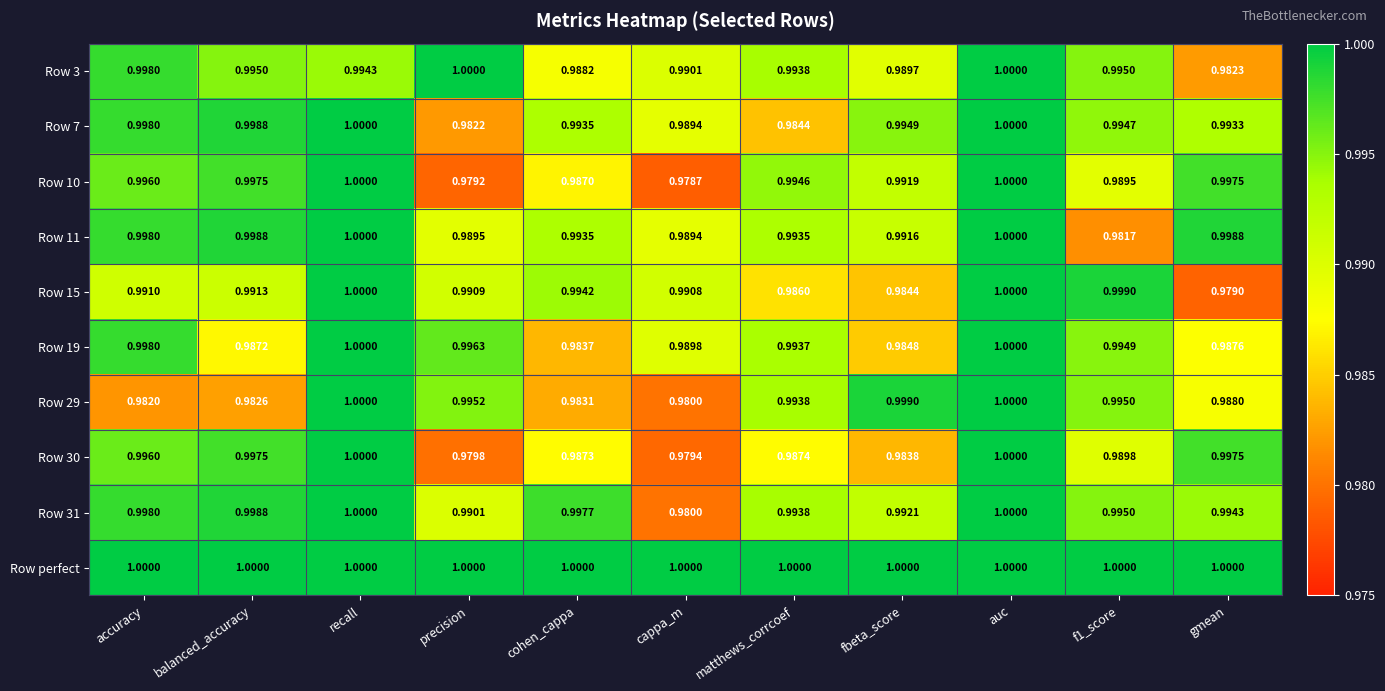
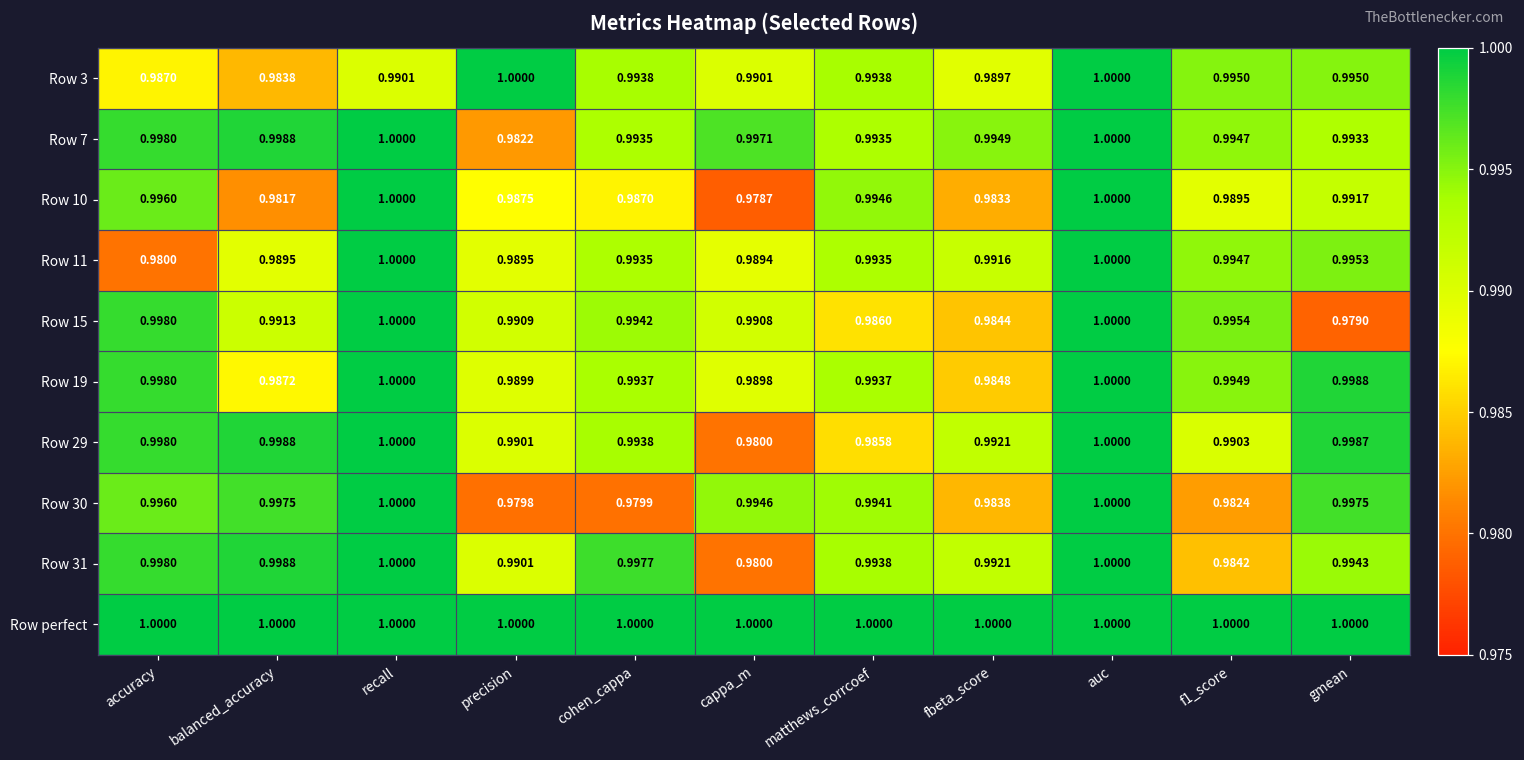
Row 3, accuracy: 0.9980 -> 0.9870
Row 3, balanced_accuracy: 0.9950 -> 0.9838
Row 3, recall: 0.9943 -> 0.9901
Row 3, cohen_cappa: 0.9882 -> 0.9938
Row 3, gmean: 0.9823 -> 0.9950
Row 7, cappa_m: 0.9894 -> 0.9971
Row 7, matthews_corrcoef: 0.9844 -> 0.9935
Row 10, balanced_accuracy: 0.9975 -> 0.9817
Row 10, precision: 0.9792 -> 0.9875
Row 10, fbeta_score: 0.9919 -> 0.9833
Row 10, gmean: 0.9975 -> 0.9917
Row 11, accuracy: 0.9980 -> 0.9800
Row 11, balanced_accuracy: 0.9988 -> 0.9895
Row 11, f1_score: 0.9817 -> 0.9947
Row 11, gmean: 0.9988 -> 0.9953
Row 15, accuracy: 0.9910 -> 0.9980
Row 15, f1_score: 0.9990 -> 0.9954
Row 19, precision: 0.9963 -> 0.9899
Row 19, cohen_cappa: 0.9837 -> 0.9937
Row 19, gmean: 0.9876 -> 0.9988
Row 29, accuracy: 0.9820 -> 0.9980
Row 29, balanced_accuracy: 0.9826 -> 0.9988
Row 29, precision: 0.9952 -> 0.9901
Row 29, cohen_cappa: 0.9831 -> 0.9938
Row 29, matthews_corrcoef: 0.9938 -> 0.9858
Row 29, fbeta_score: 0.9990 -> 0.9921
Row 29, f1_score: 0.9950 -> 0.9903
Row 29, gmean: 0.9880 -> 0.9987
Row 30, cohen_cappa: 0.9873 -> 0.9799
Row 30, cappa_m: 0.9794 -> 0.9946
Row 30, matthews_corrcoef: 0.9874 -> 0.9941
Row 30, f1_score: 0.9898 -> 0.9824
Row 31, f1_score: 0.9950 -> 0.9842
